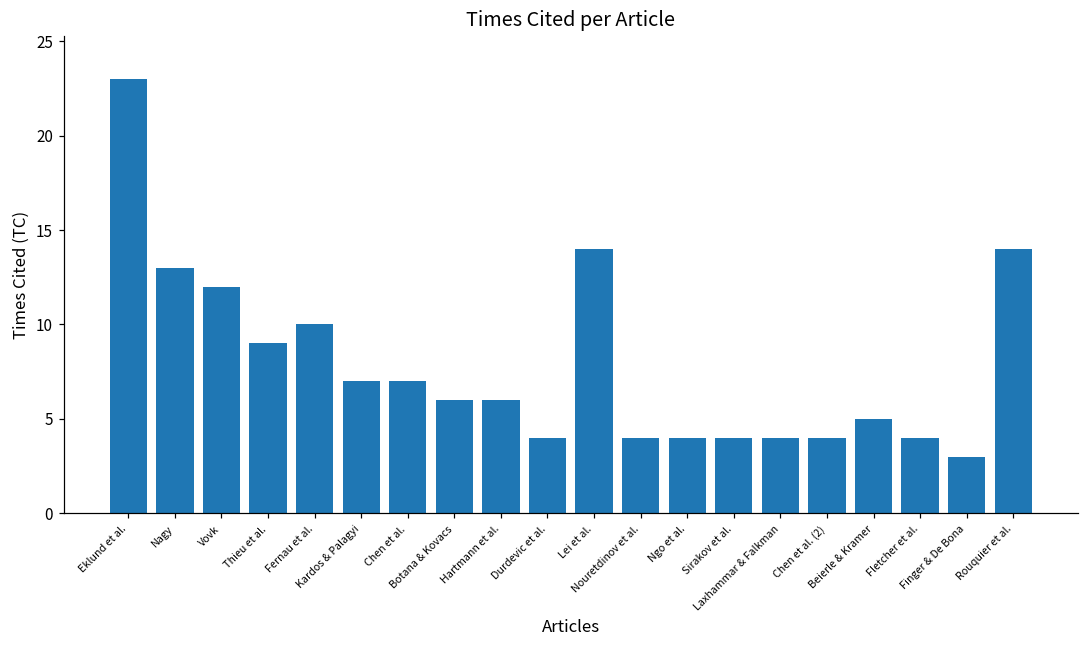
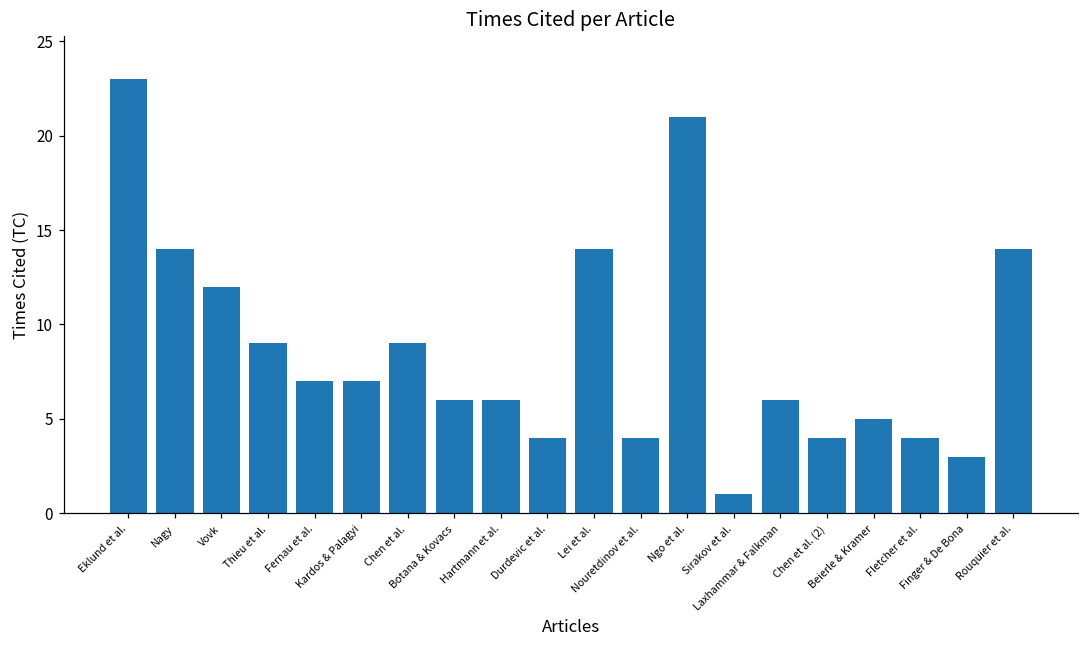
Nagy: 13 -> 14
Fernau et al.: 10 -> 7
Chen et al.: 7 -> 9
Ngo et al.: 4 -> 21
Sirakov et al.: 4 -> 1
Laxhammar & Falkman: 4 -> 6
